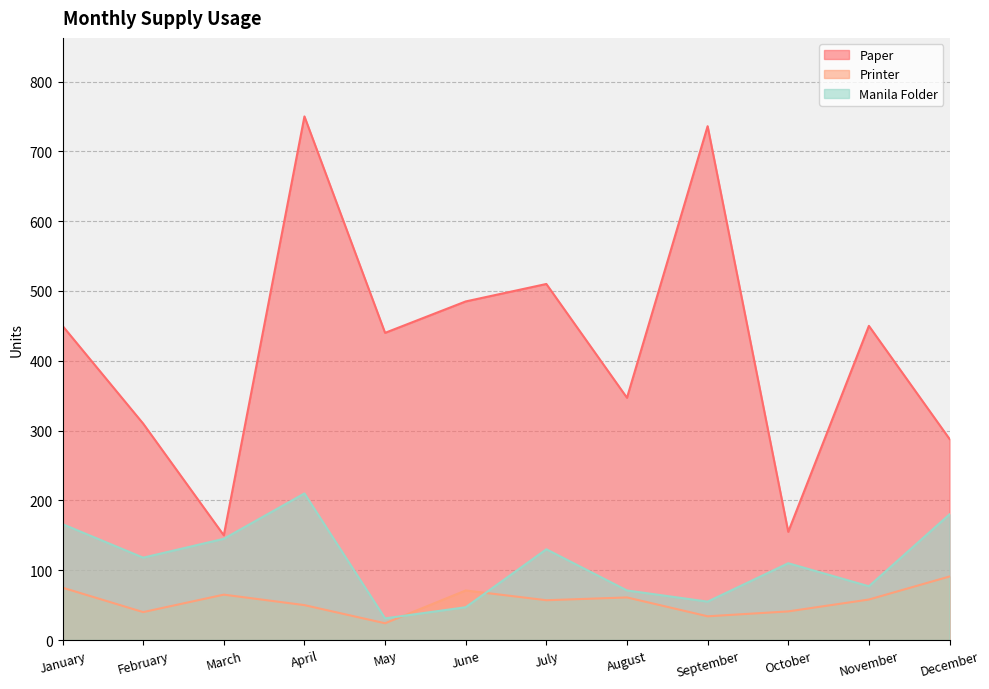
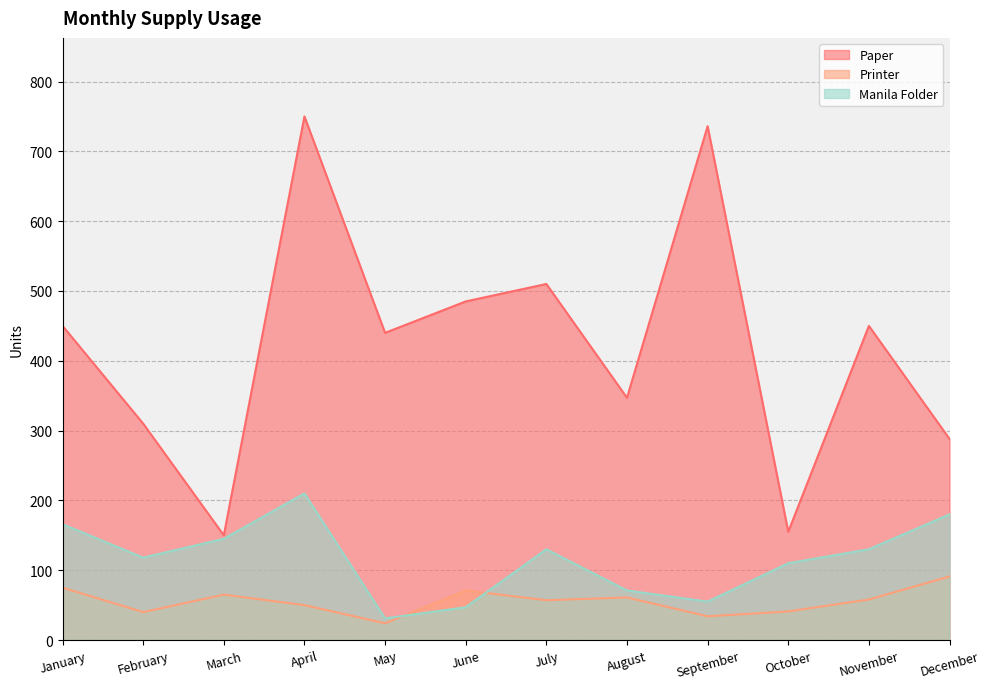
Manila Folder, November: 80 -> 130
